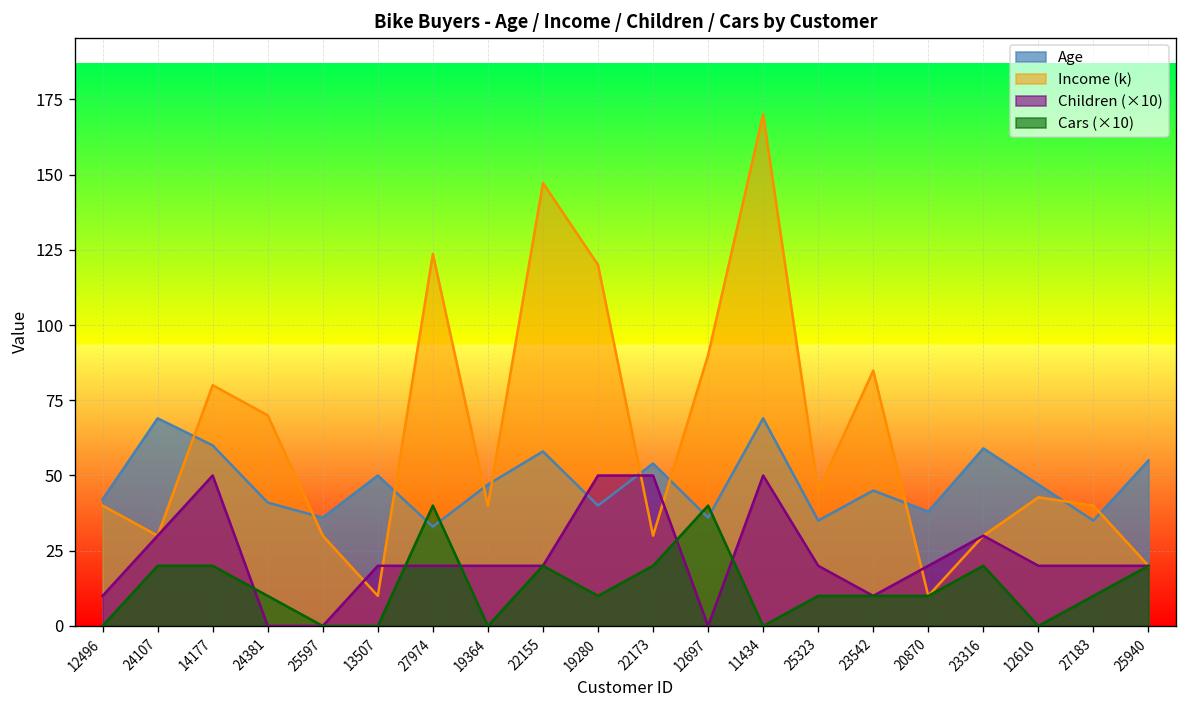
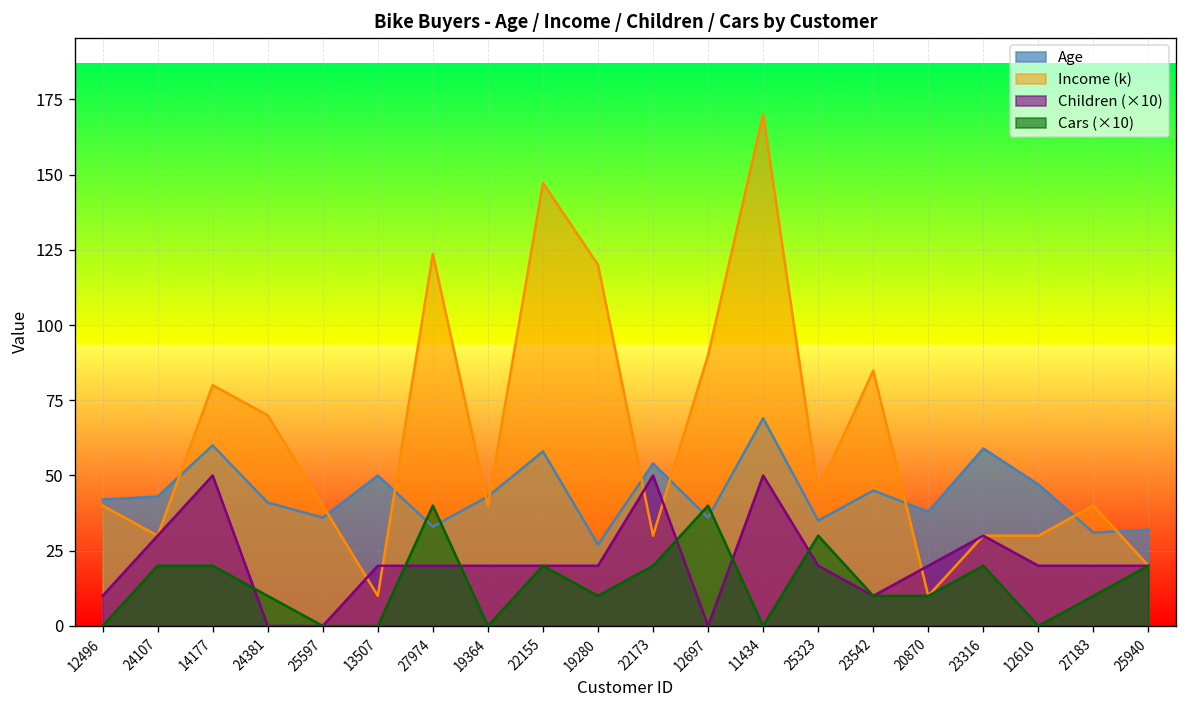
Age, 24107: 69 -> 43
Income (k), 25597: 30 -> 40
Age, 19364: 47 -> 43
Age, 19280: 40 -> 27
Children (×10), 19280: 50 -> 20
Cars (×10), 25323: 10 -> 30
Income (k), 12610: 43 -> 30
Age, 27183: 35 -> 31
Age, 25940: 55 -> 32
